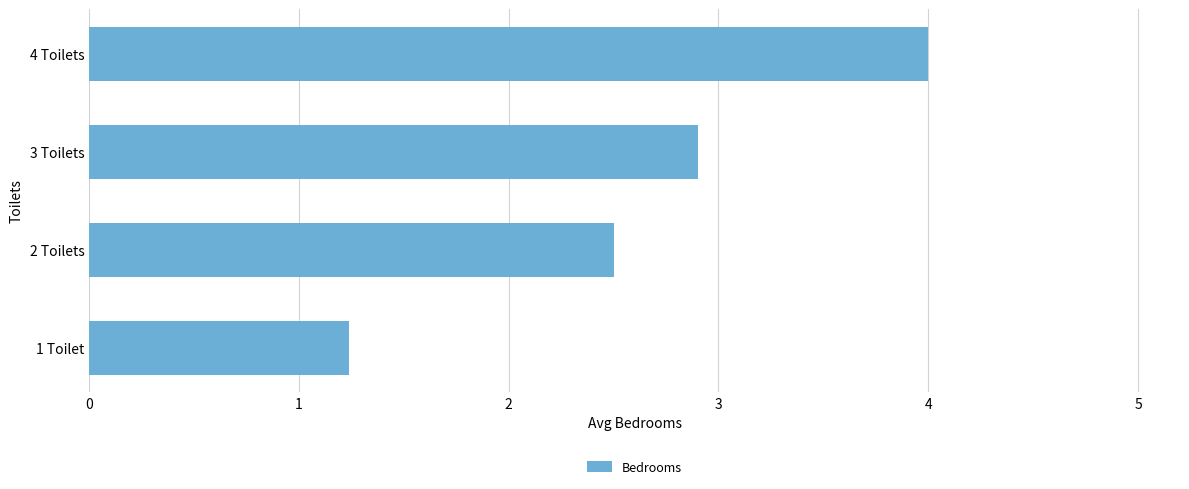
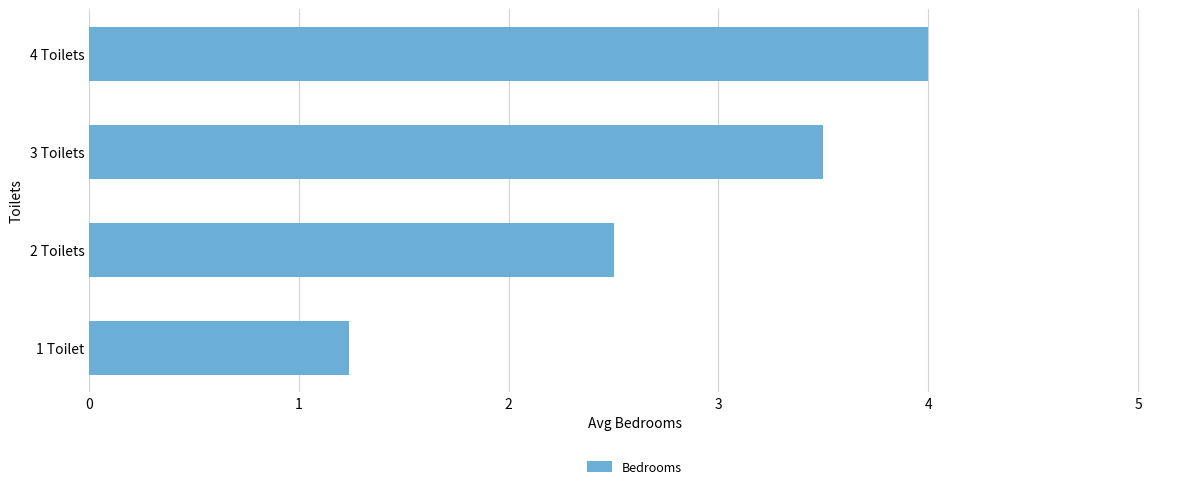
3 Toilets: 2.9 -> 3.5
